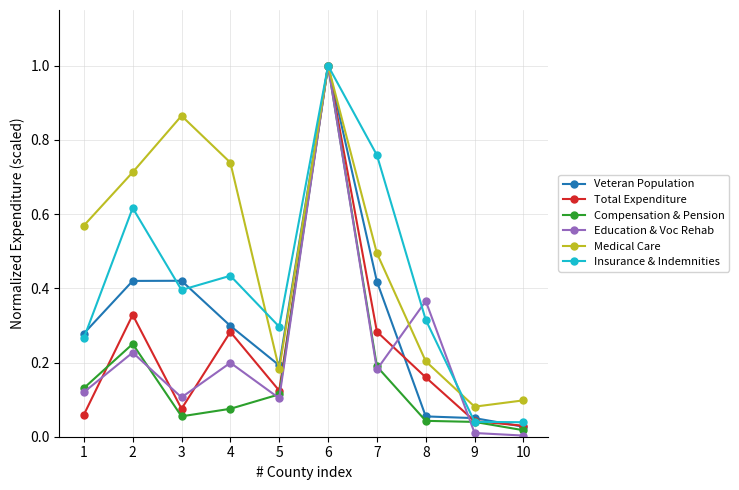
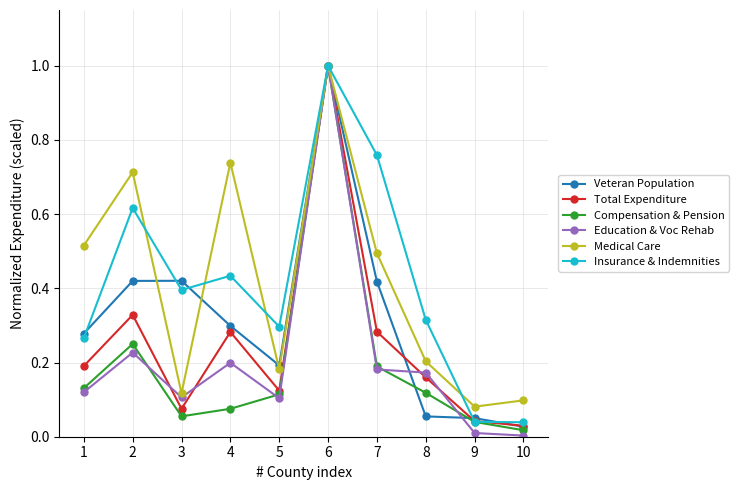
Total Expenditure, 1: 0.06 -> 0.19
Medical Care, 1: 0.57 -> 0.52
Medical Care, 3: 0.86 -> 0.12
Compensation & Pension, 8: 0.04 -> 0.12
Education & Voc Rehab, 8: 0.37 -> 0.17
